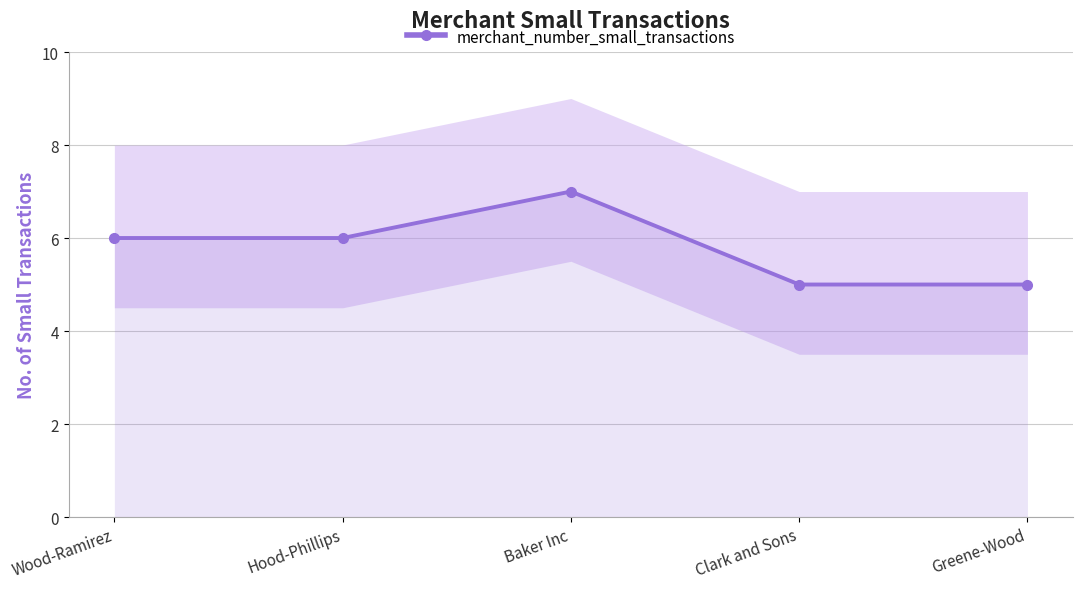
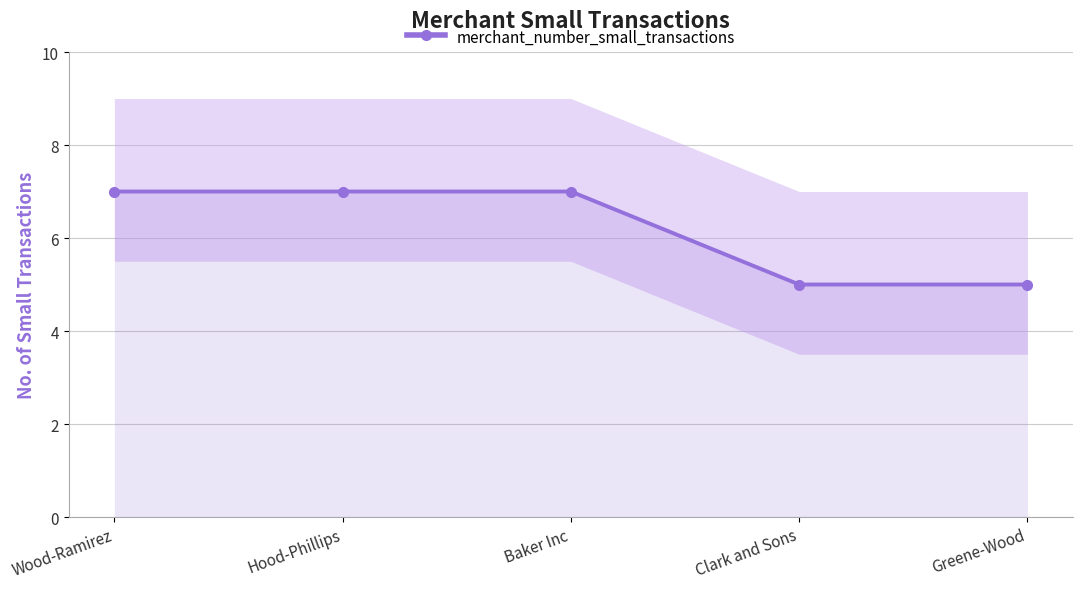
merchant_number_small_transactions, Wood-Ramirez: 6 -> 7
merchant_number_small_transactions, Hood-Phillips: 6 -> 7
